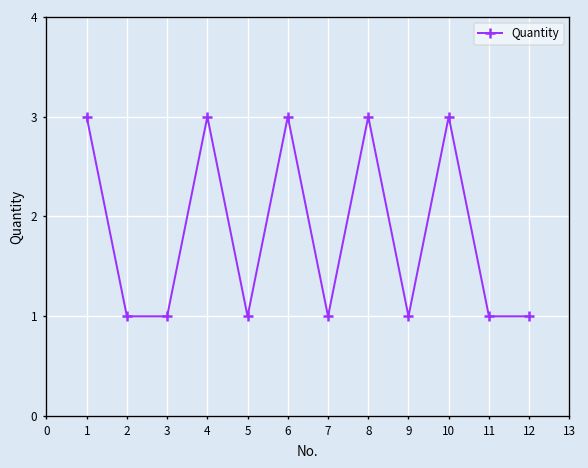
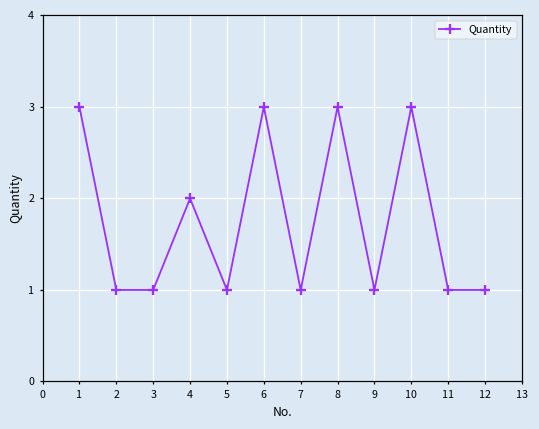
4: 3 -> 2
